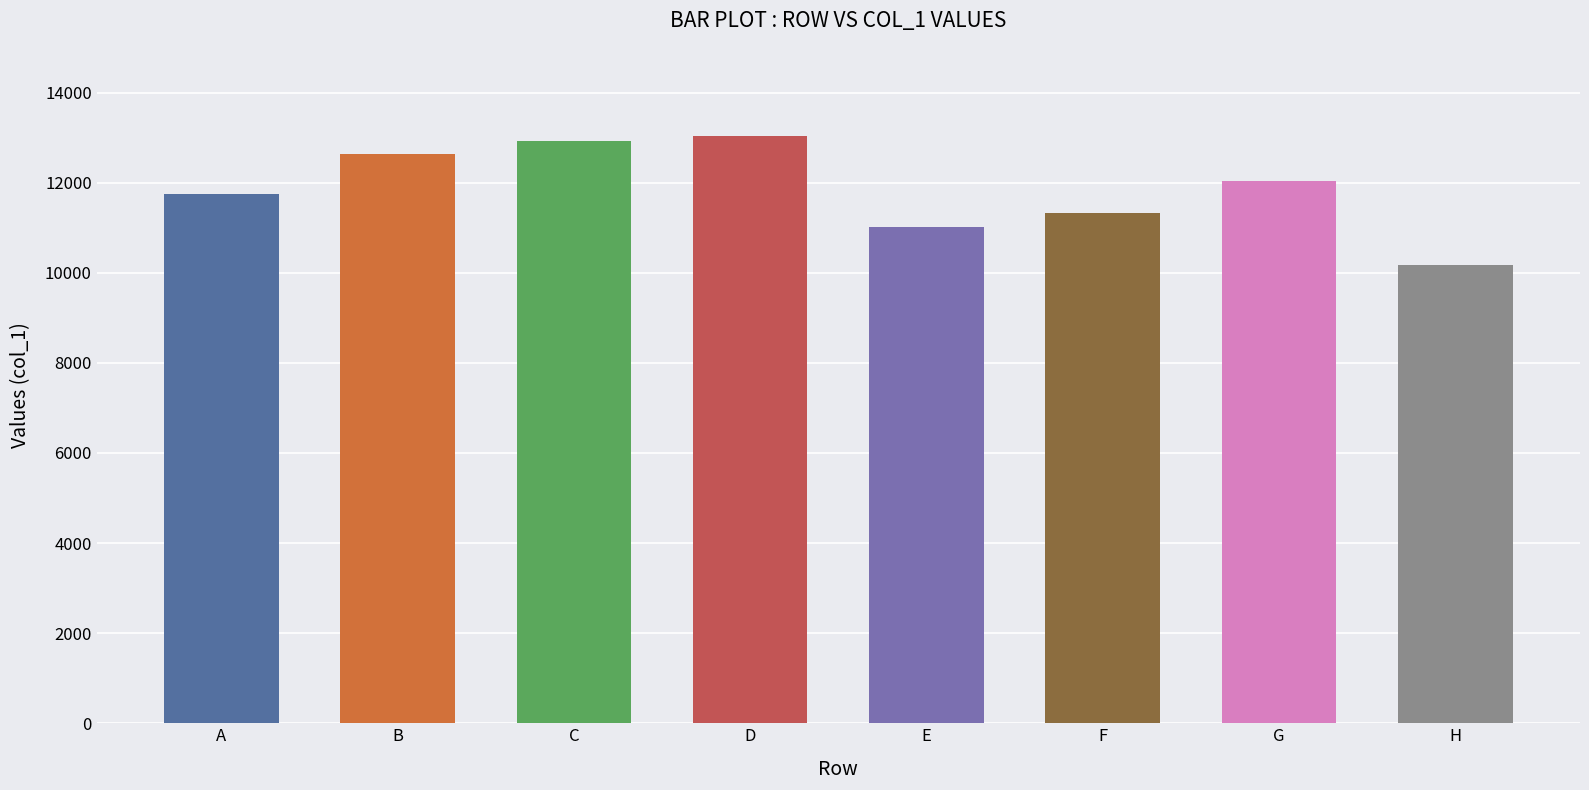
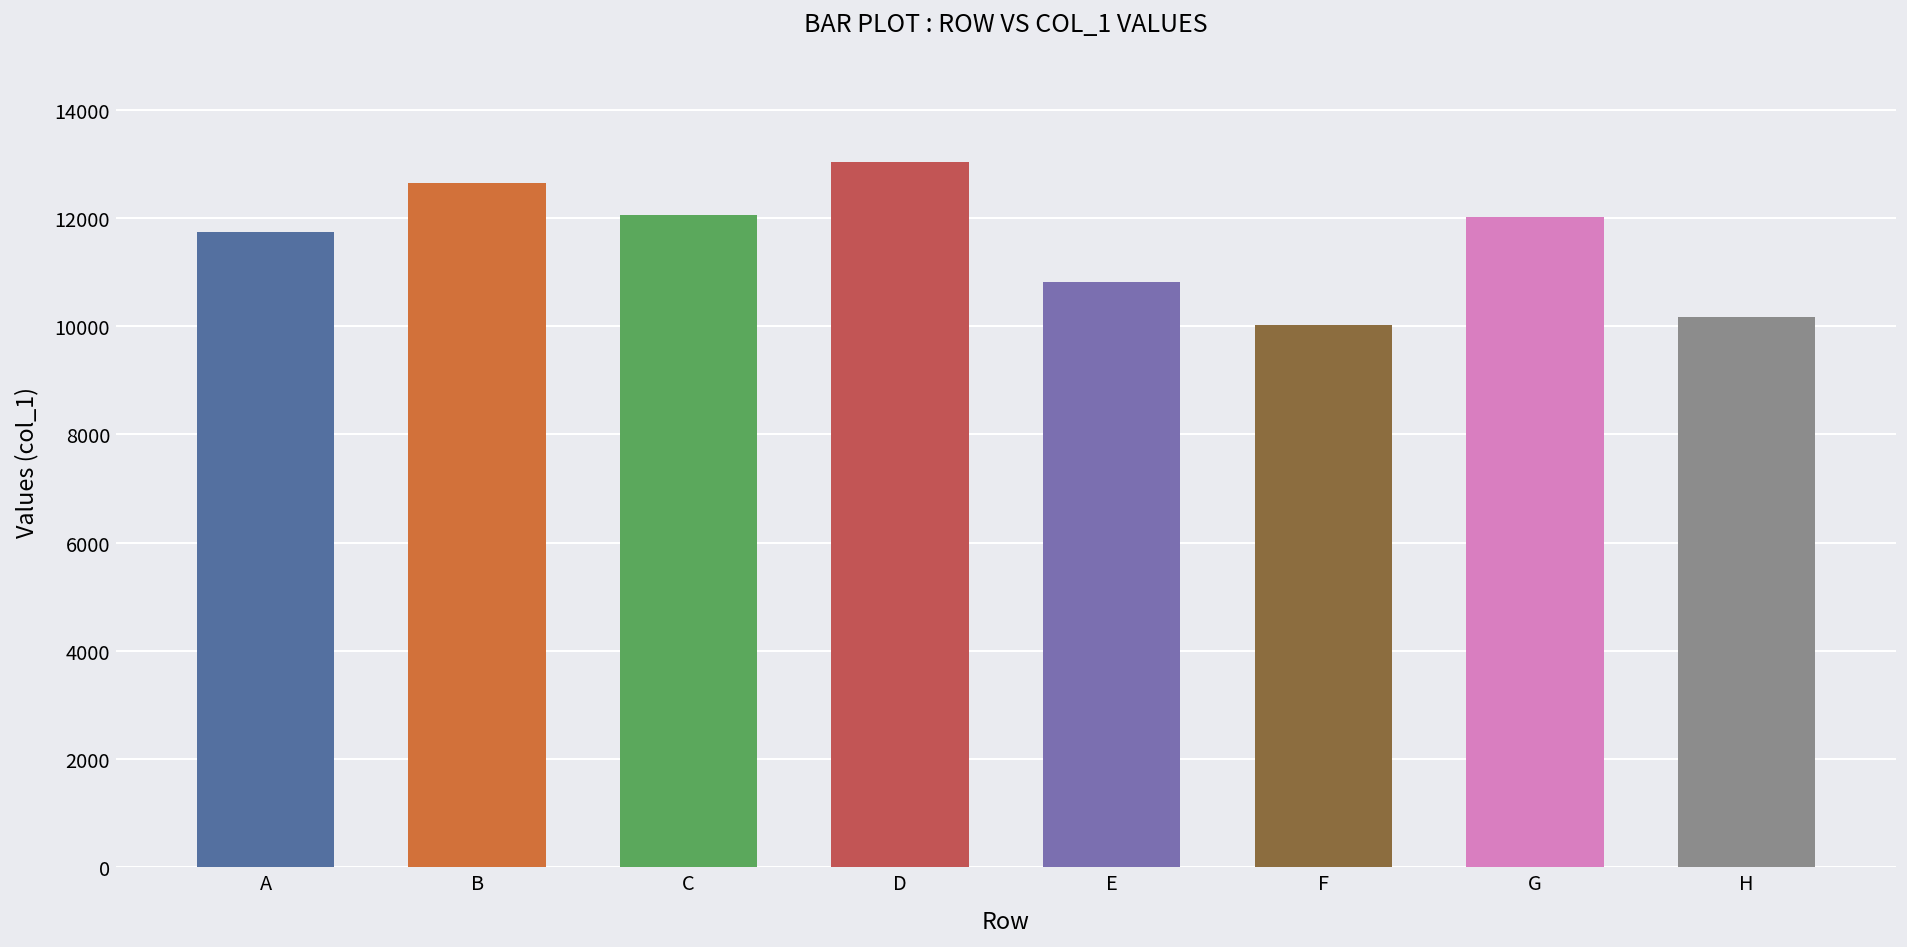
C: 12900 -> 12100
E: 11000 -> 10800
F: 11300 -> 10000
